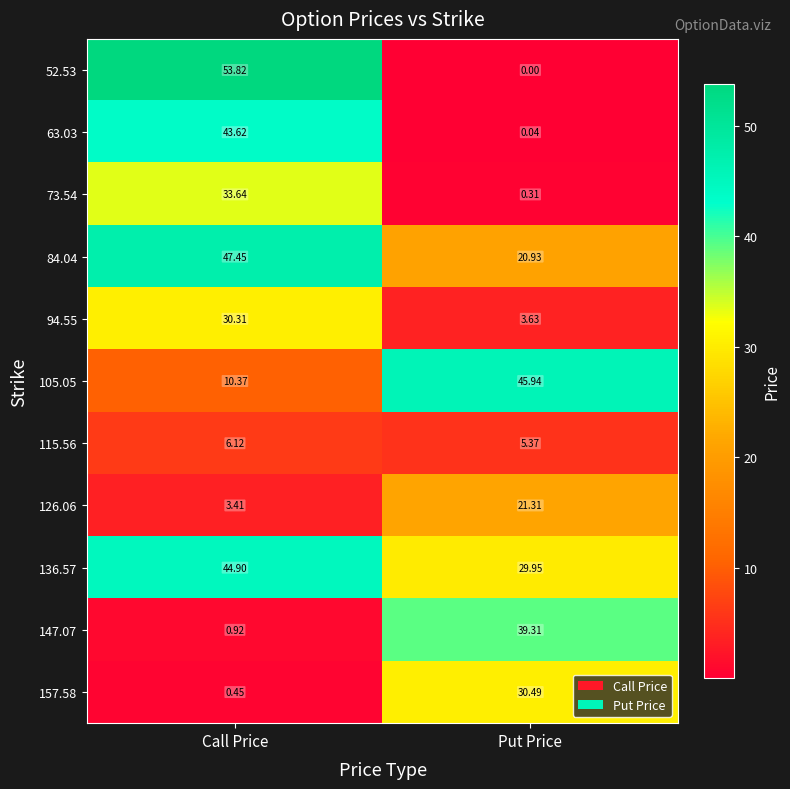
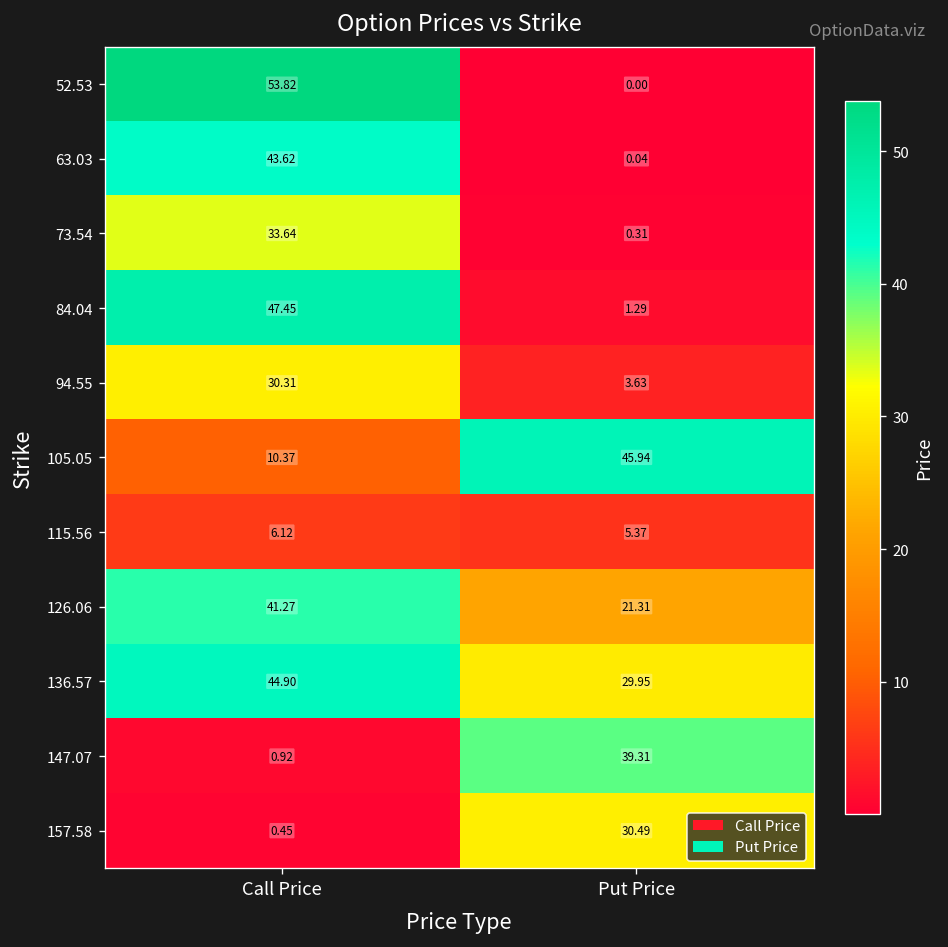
84.04, Put Price: 20.93 -> 1.29
126.06, Call Price: 3.41 -> 41.27
